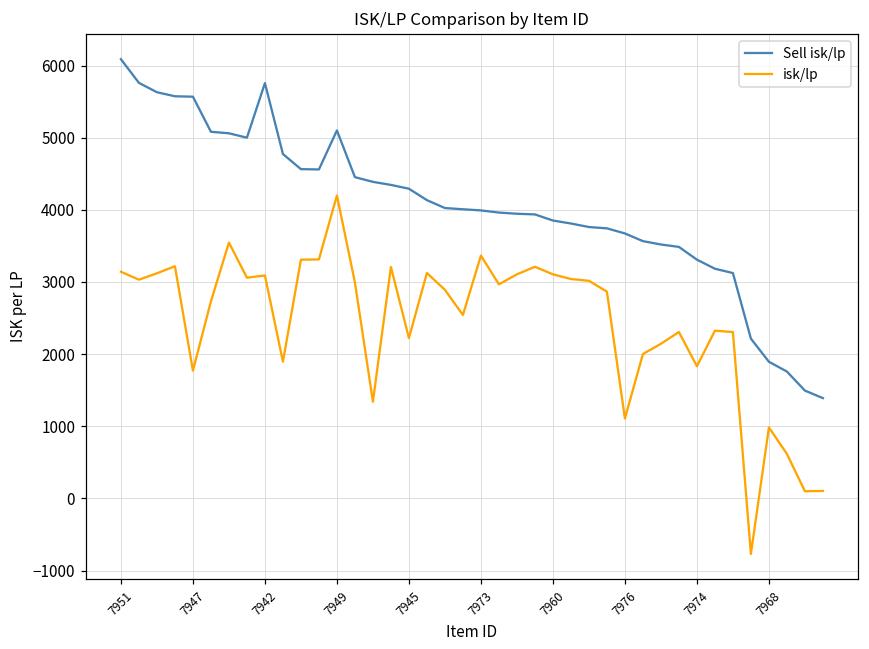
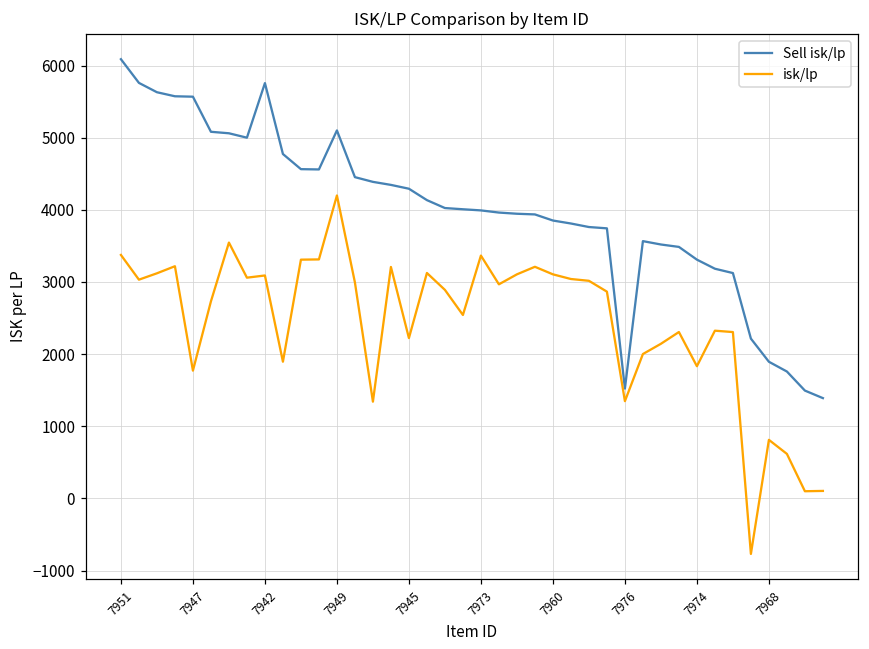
isk/lp, 7951: 3100 -> 3400
Sell isk/lp, 7976: 3700 -> 1500
isk/lp, 7976: 1100 -> 1300
isk/lp, 7968: 1000 -> 800
